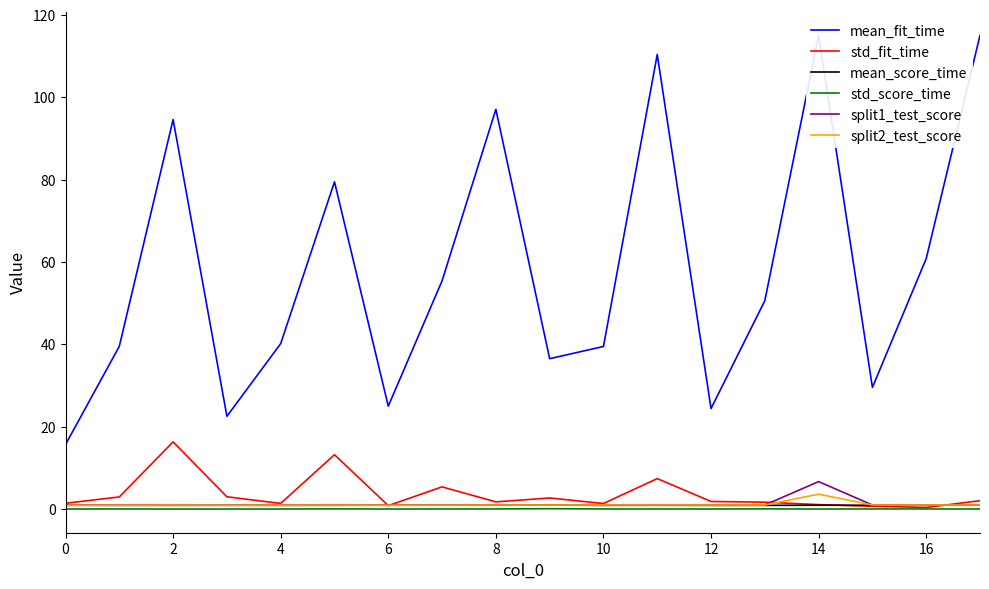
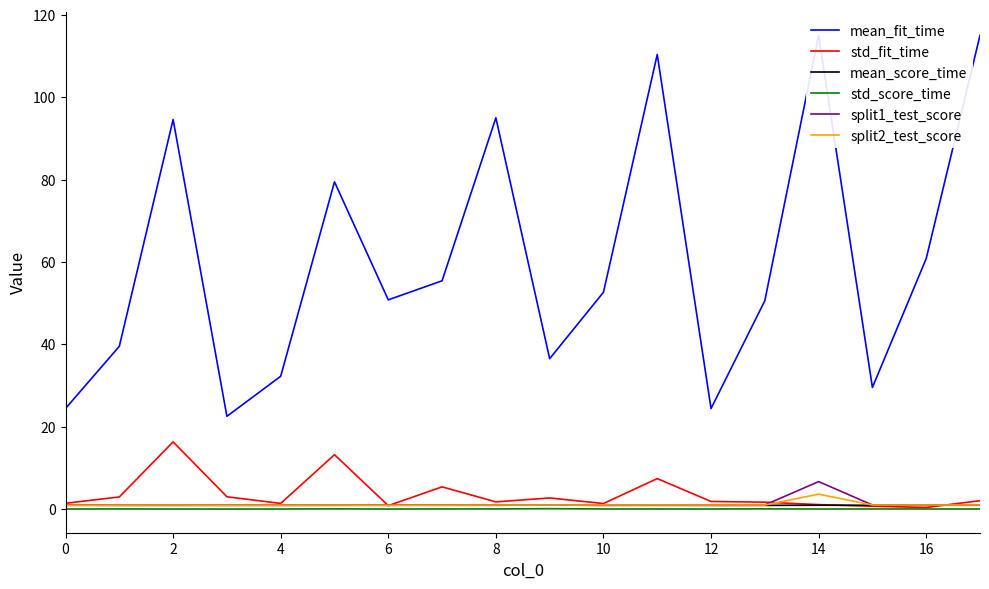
mean_fit_time, 0: 16 -> 24
mean_fit_time, 4: 40 -> 32
mean_fit_time, 6: 25 -> 51
mean_fit_time, 8: 97 -> 95
mean_fit_time, 10: 39 -> 53
